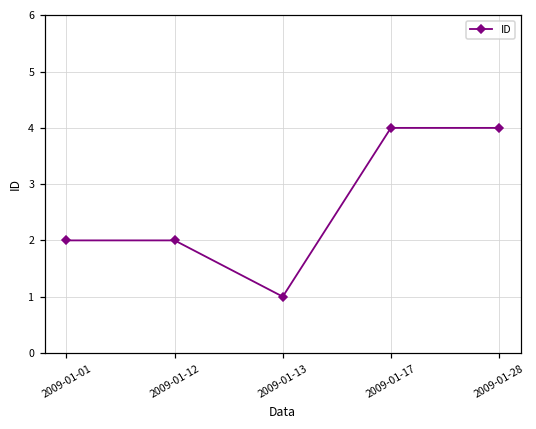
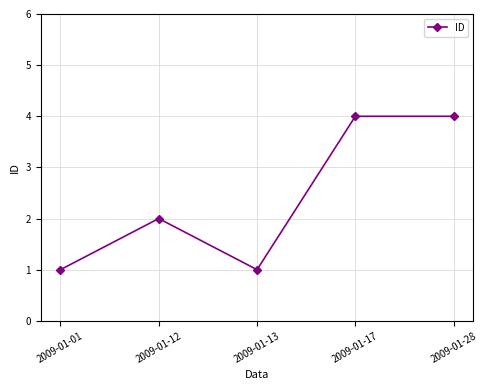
2009-01-01: 2 -> 1
